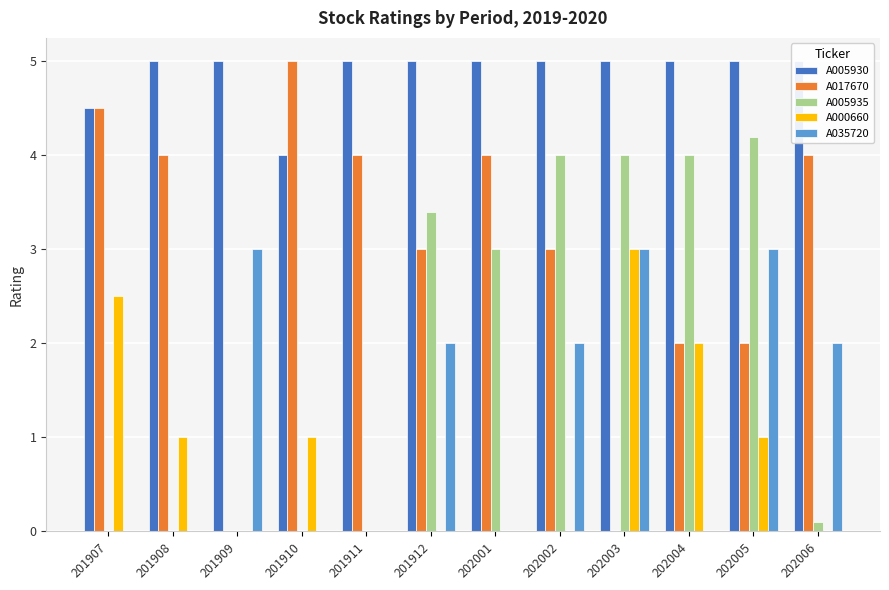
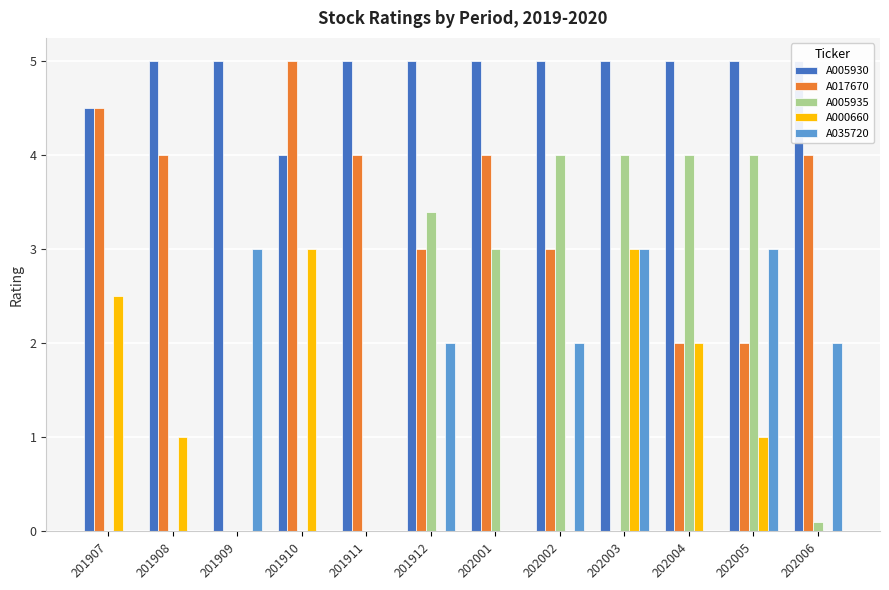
A000660, 201910: 1 -> 3
A005935, 202005: 4.2 -> 4.0
